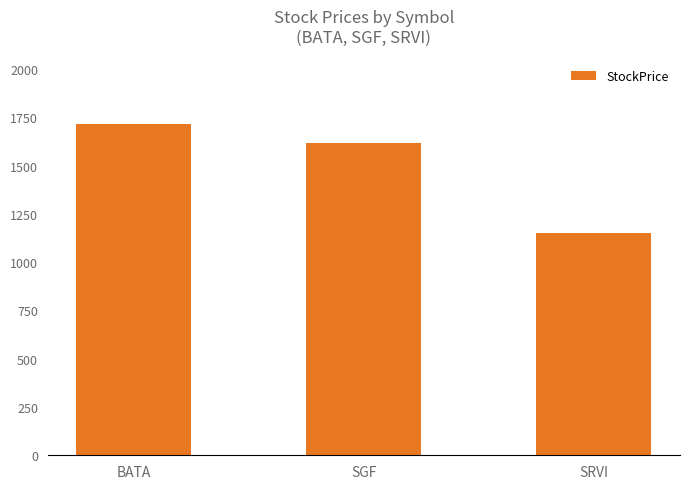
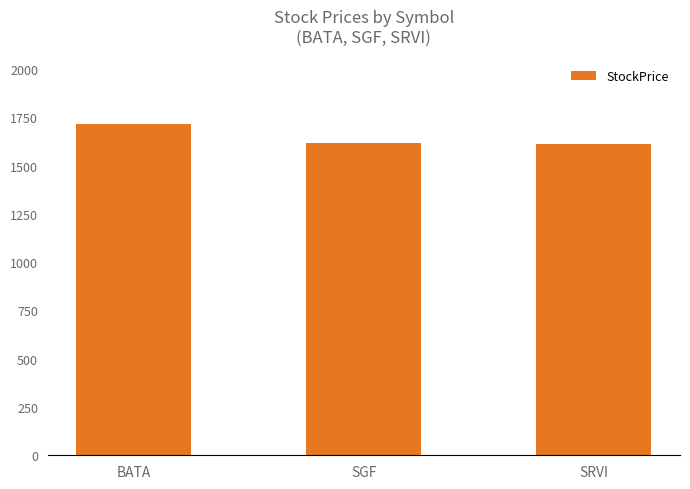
SRVI: 1150 -> 1610
